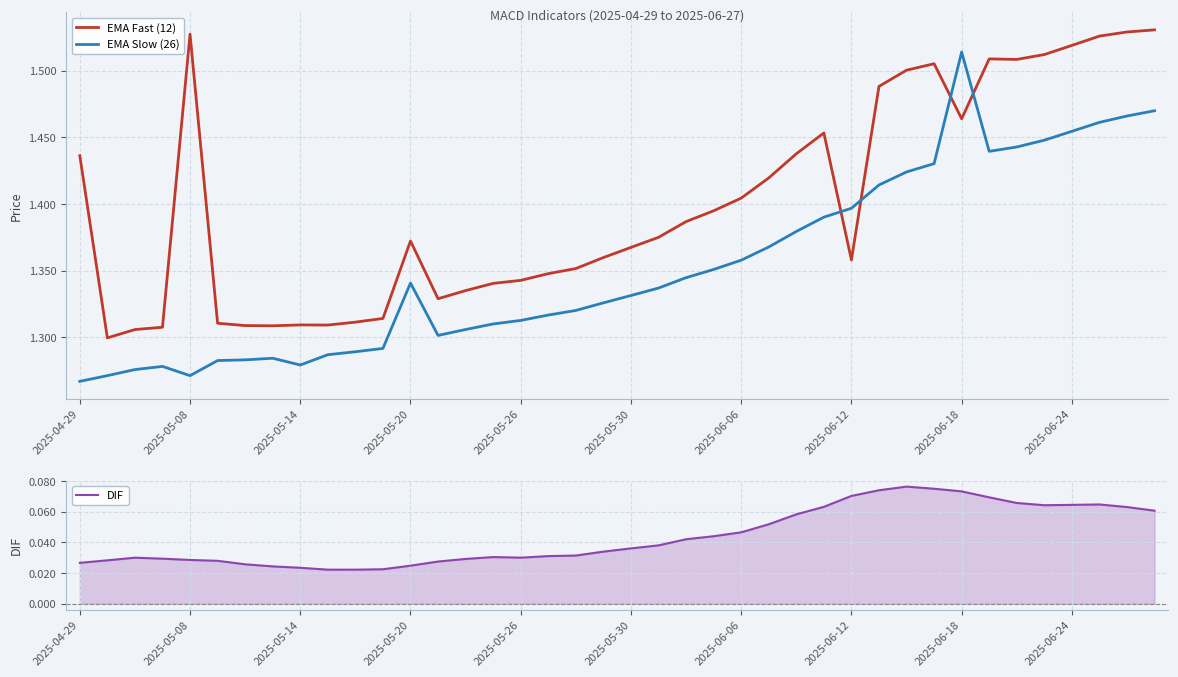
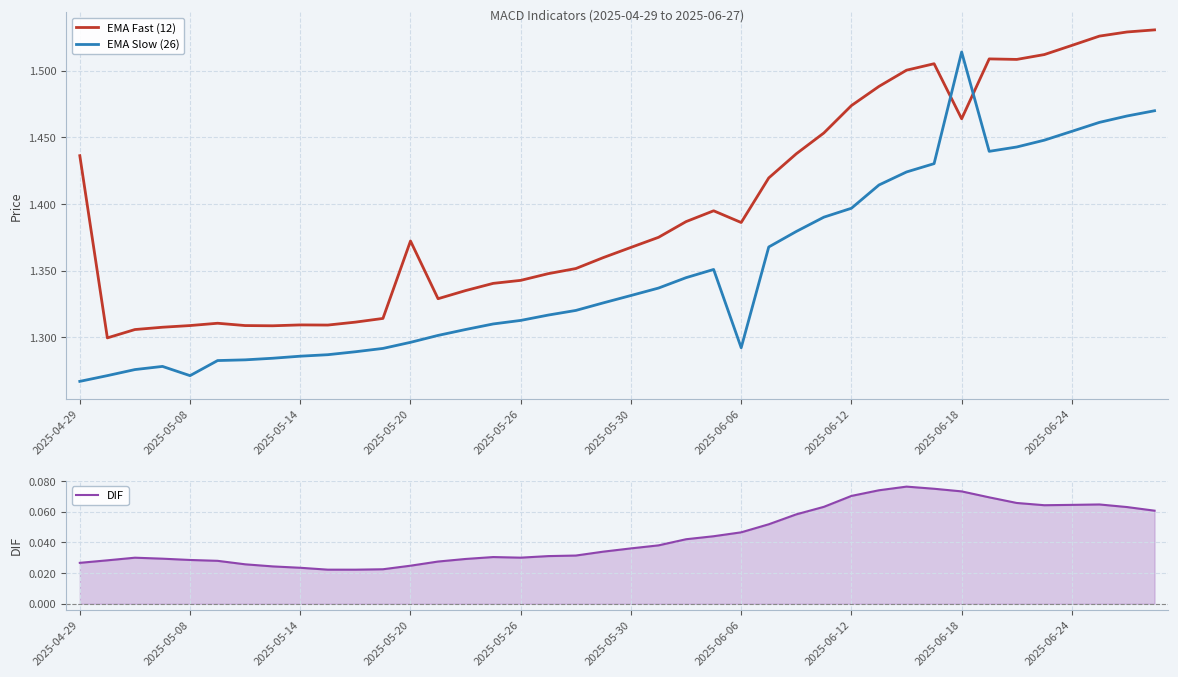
MACD Indicators (2025-04-29 to 2025-06-27), EMA Fast (12), 2025-05-08: 1.528 -> 1.309
MACD Indicators (2025-04-29 to 2025-06-27), EMA Slow (26), 2025-05-14: 1.279 -> 1.286
MACD Indicators (2025-04-29 to 2025-06-27), EMA Slow (26), 2025-05-20: 1.341 -> 1.296
MACD Indicators (2025-04-29 to 2025-06-27), EMA Fast (12), 2025-06-06: 1.404 -> 1.386
MACD Indicators (2025-04-29 to 2025-06-27), EMA Slow (26), 2025-06-06: 1.358 -> 1.292
MACD Indicators (2025-04-29 to 2025-06-27), EMA Fast (12), 2025-06-12: 1.358 -> 1.474
